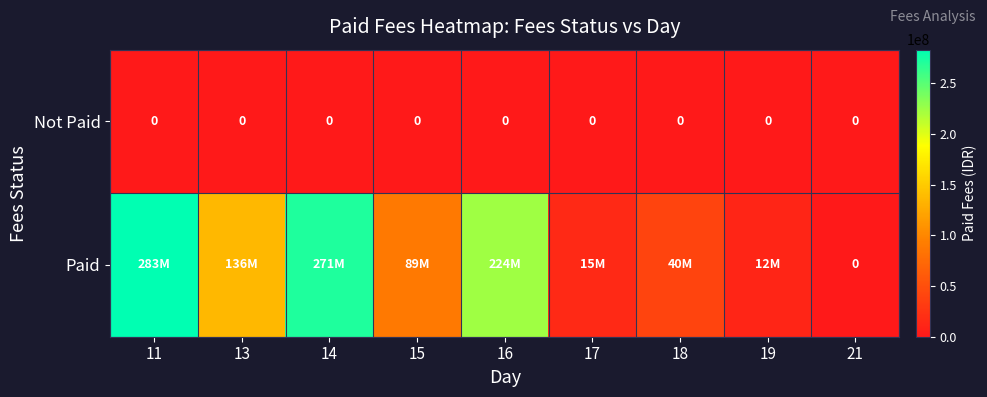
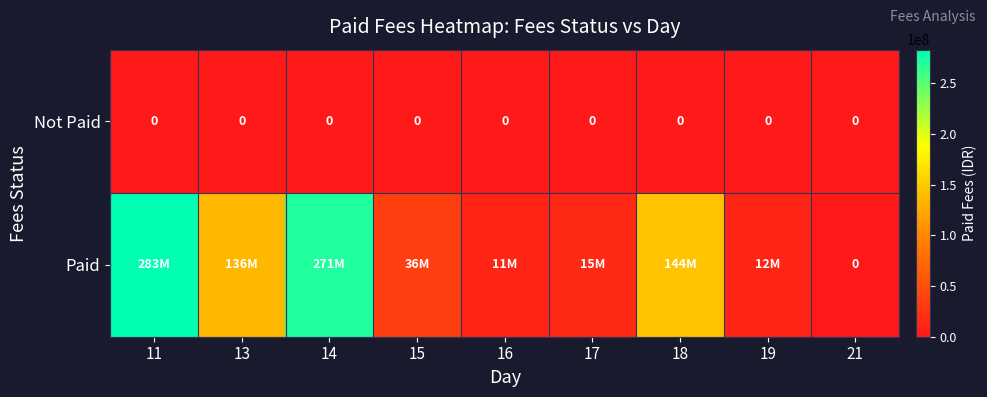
Paid, 15: 89M -> 36M
Paid, 16: 224M -> 11M
Paid, 18: 40M -> 144M
